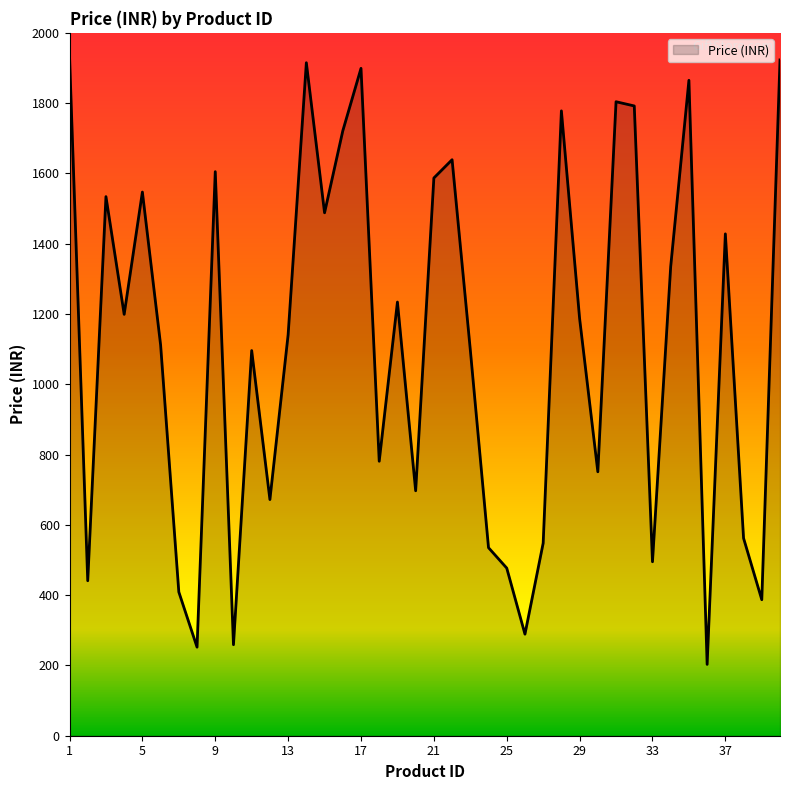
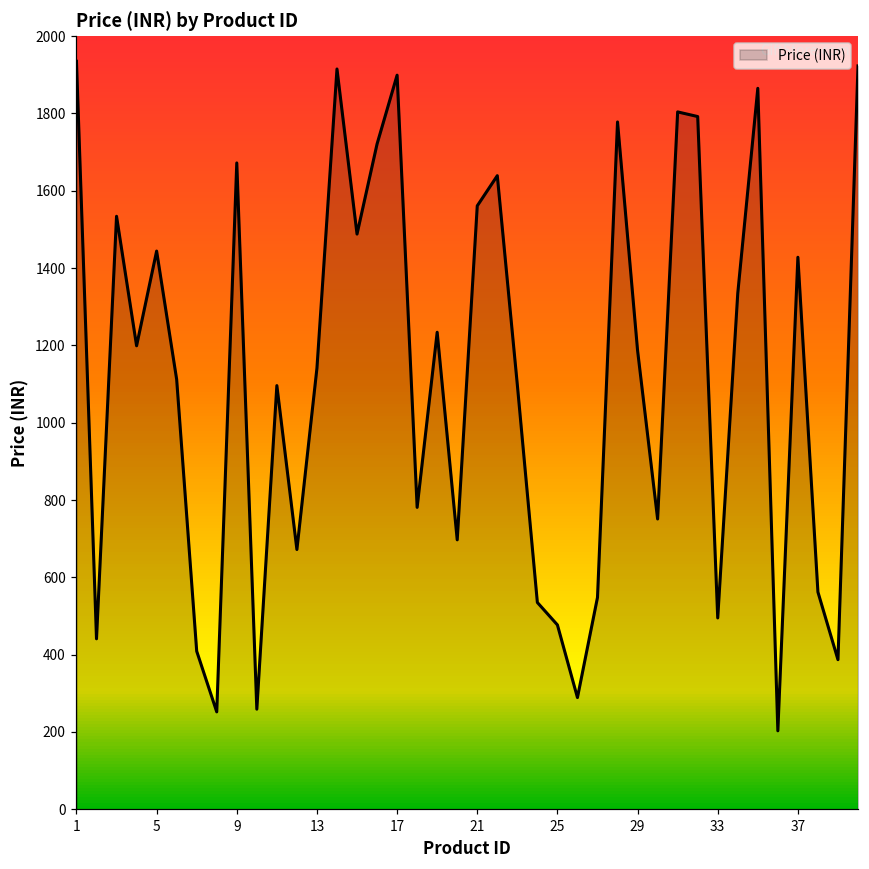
5: 1550 -> 1440
9: 1610 -> 1670
21: 1590 -> 1560
